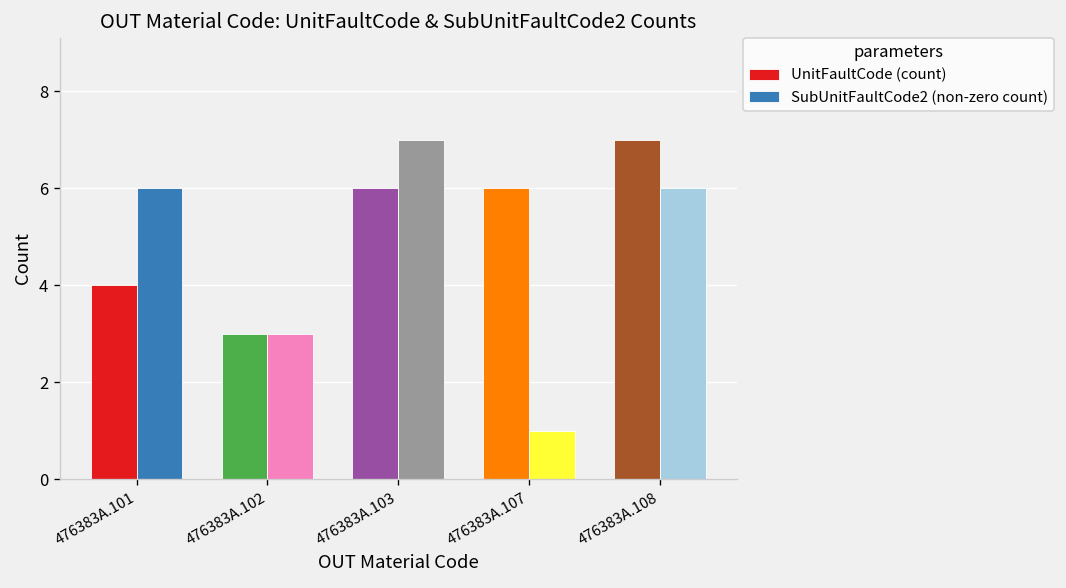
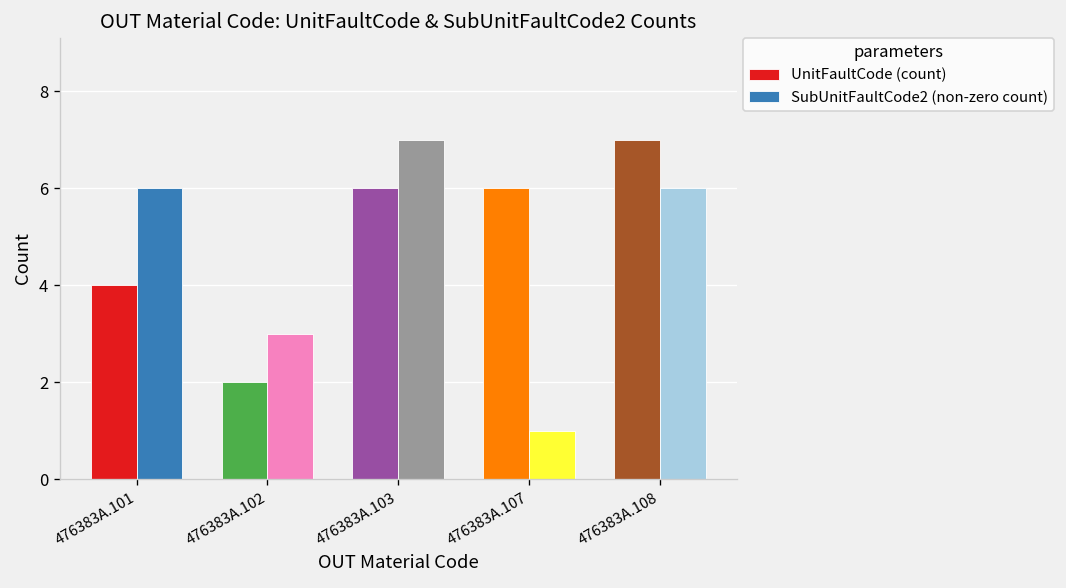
UnitFaultCode (count), 476383A.102: 3 -> 2
